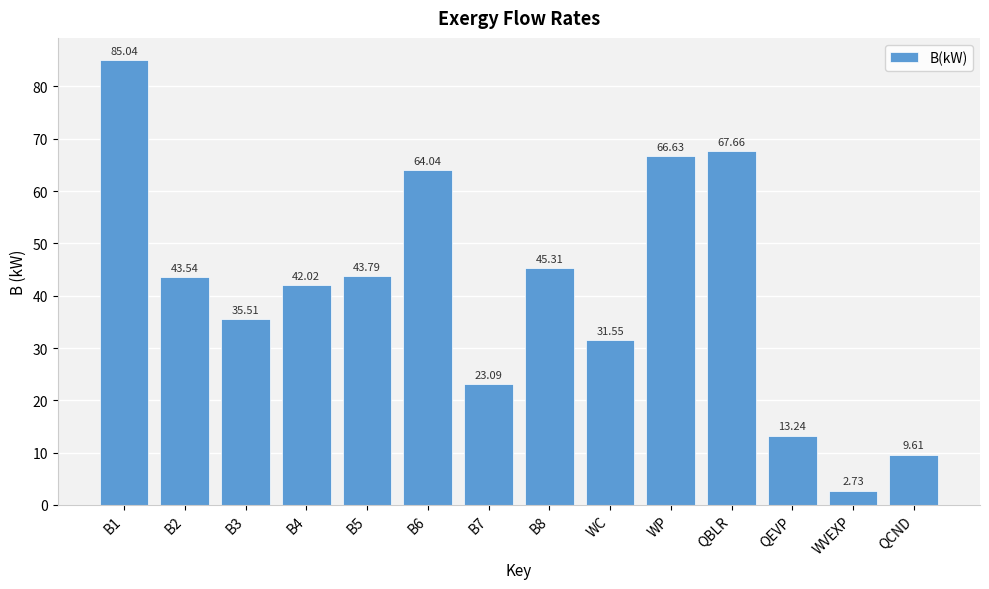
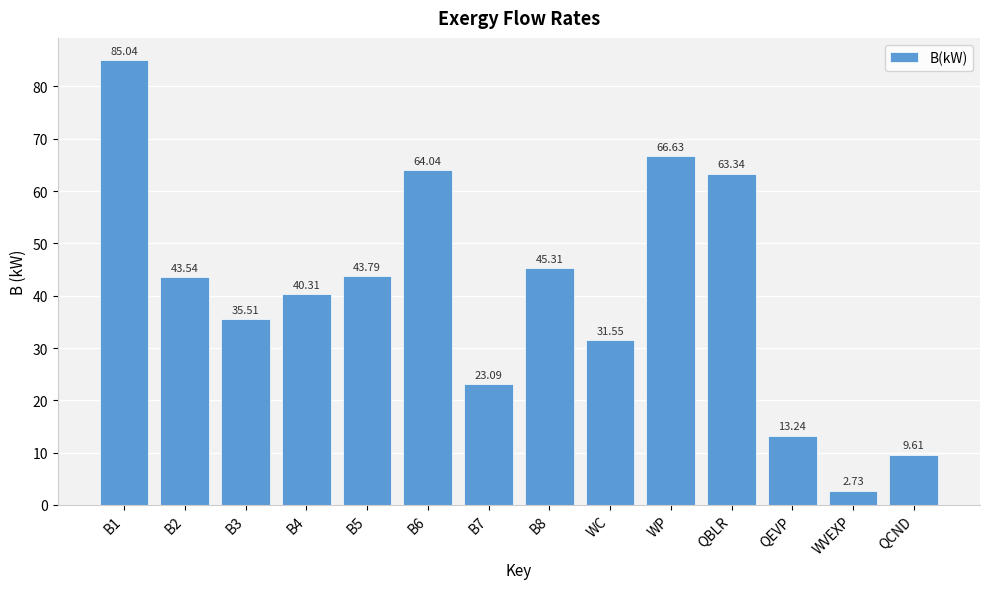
B4: 42.02 -> 40.31
QBLR: 67.66 -> 63.34
